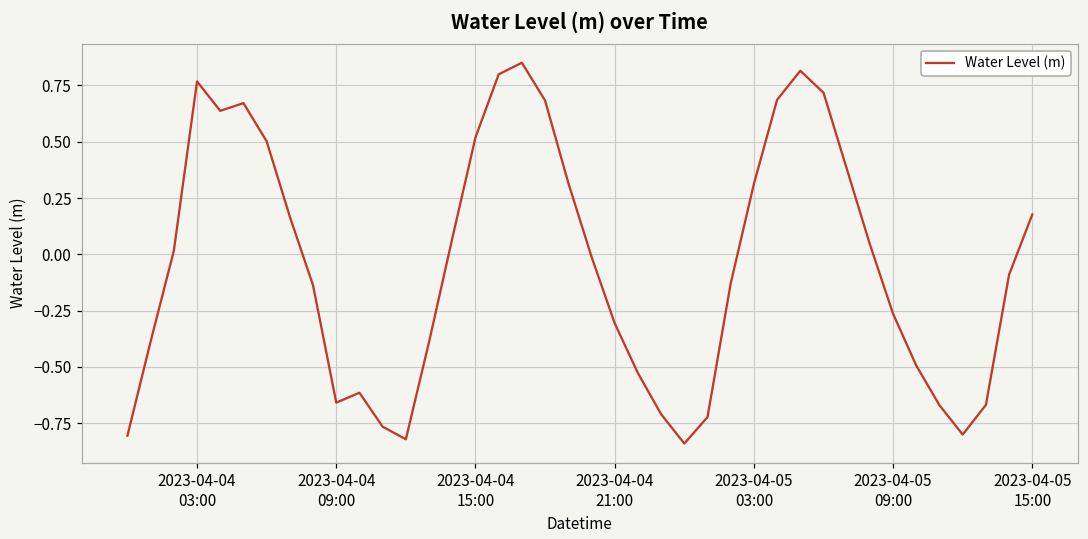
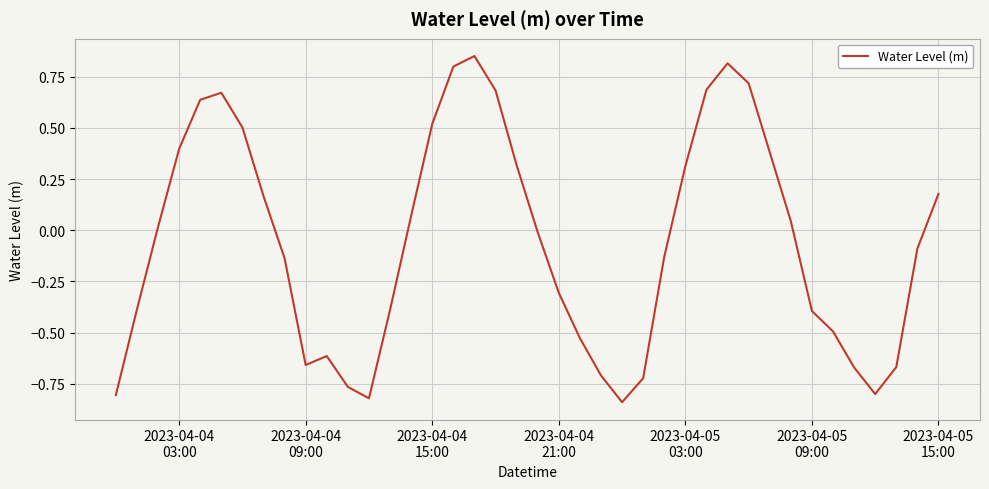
2023-04-04 03:00: 0.77 -> 0.40
2023-04-05 09:00: -0.26 -> -0.39
